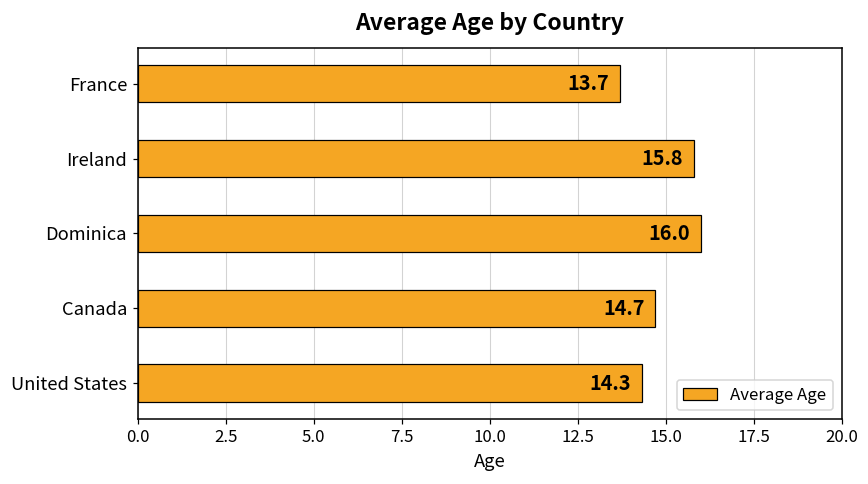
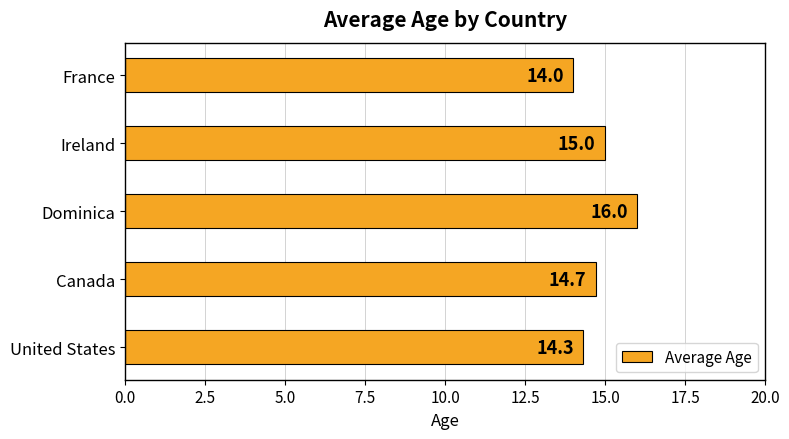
France: 13.7 -> 14.0
Ireland: 15.8 -> 15.0
